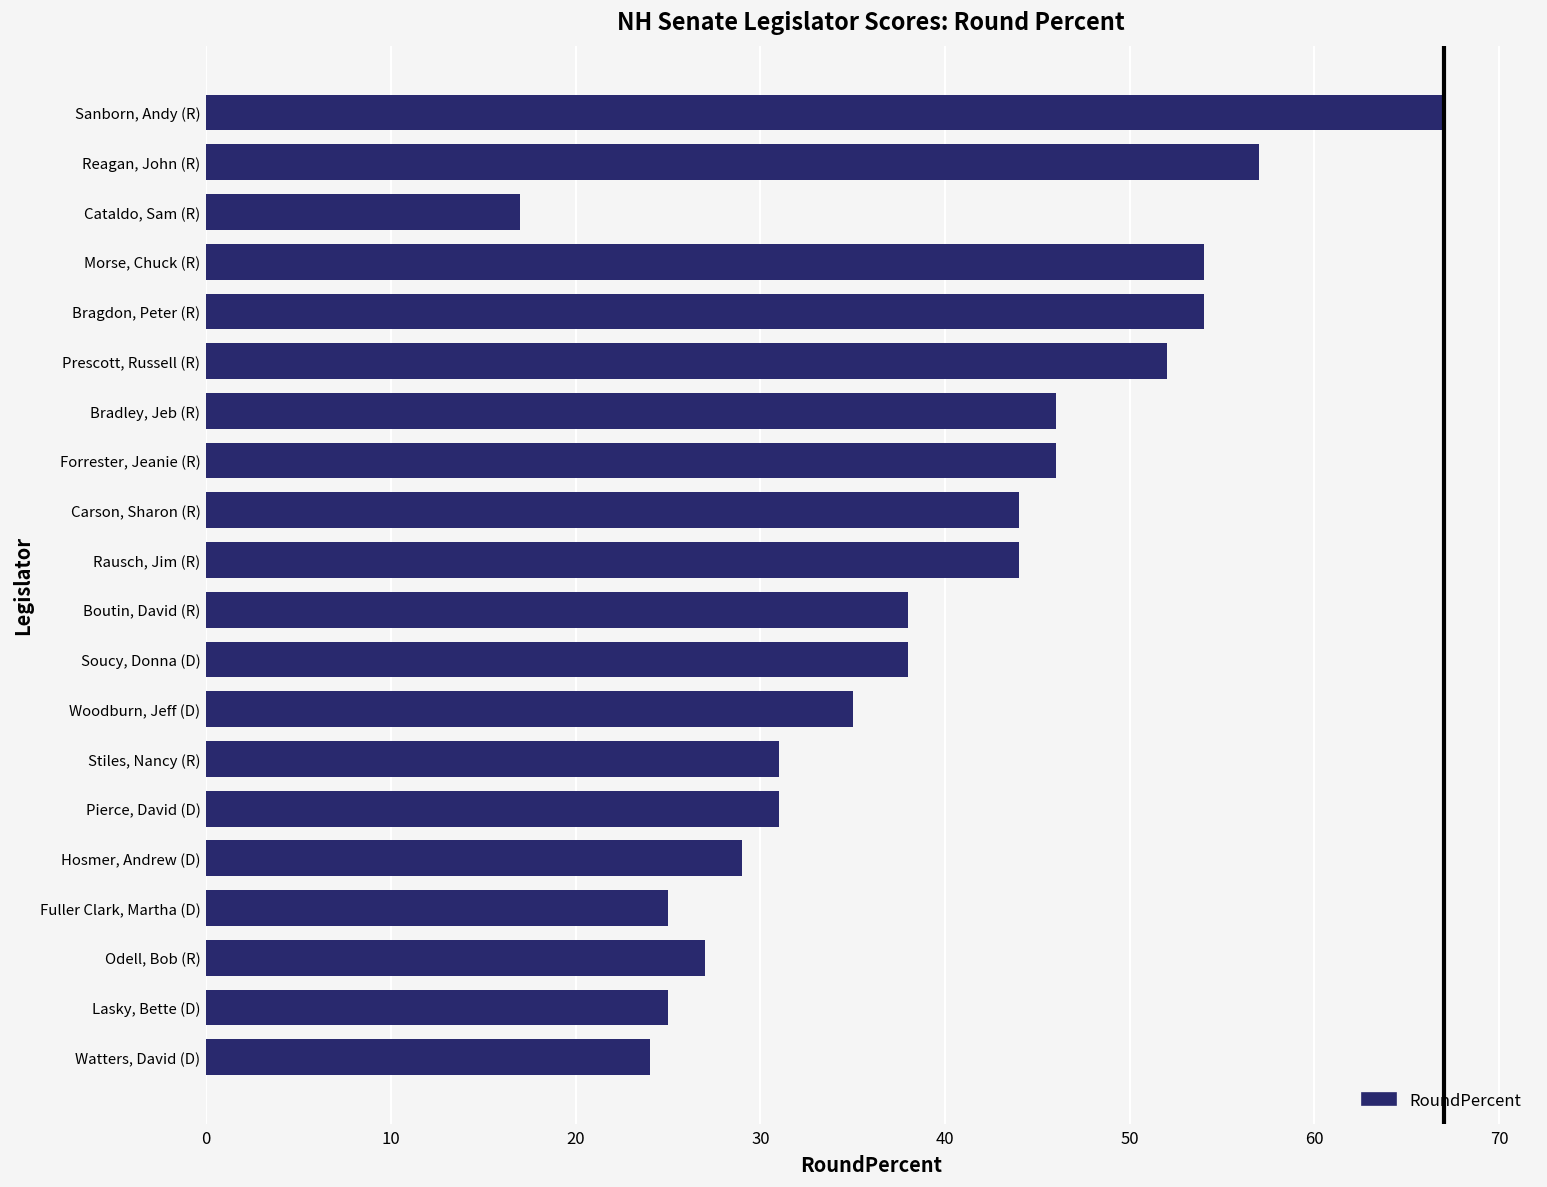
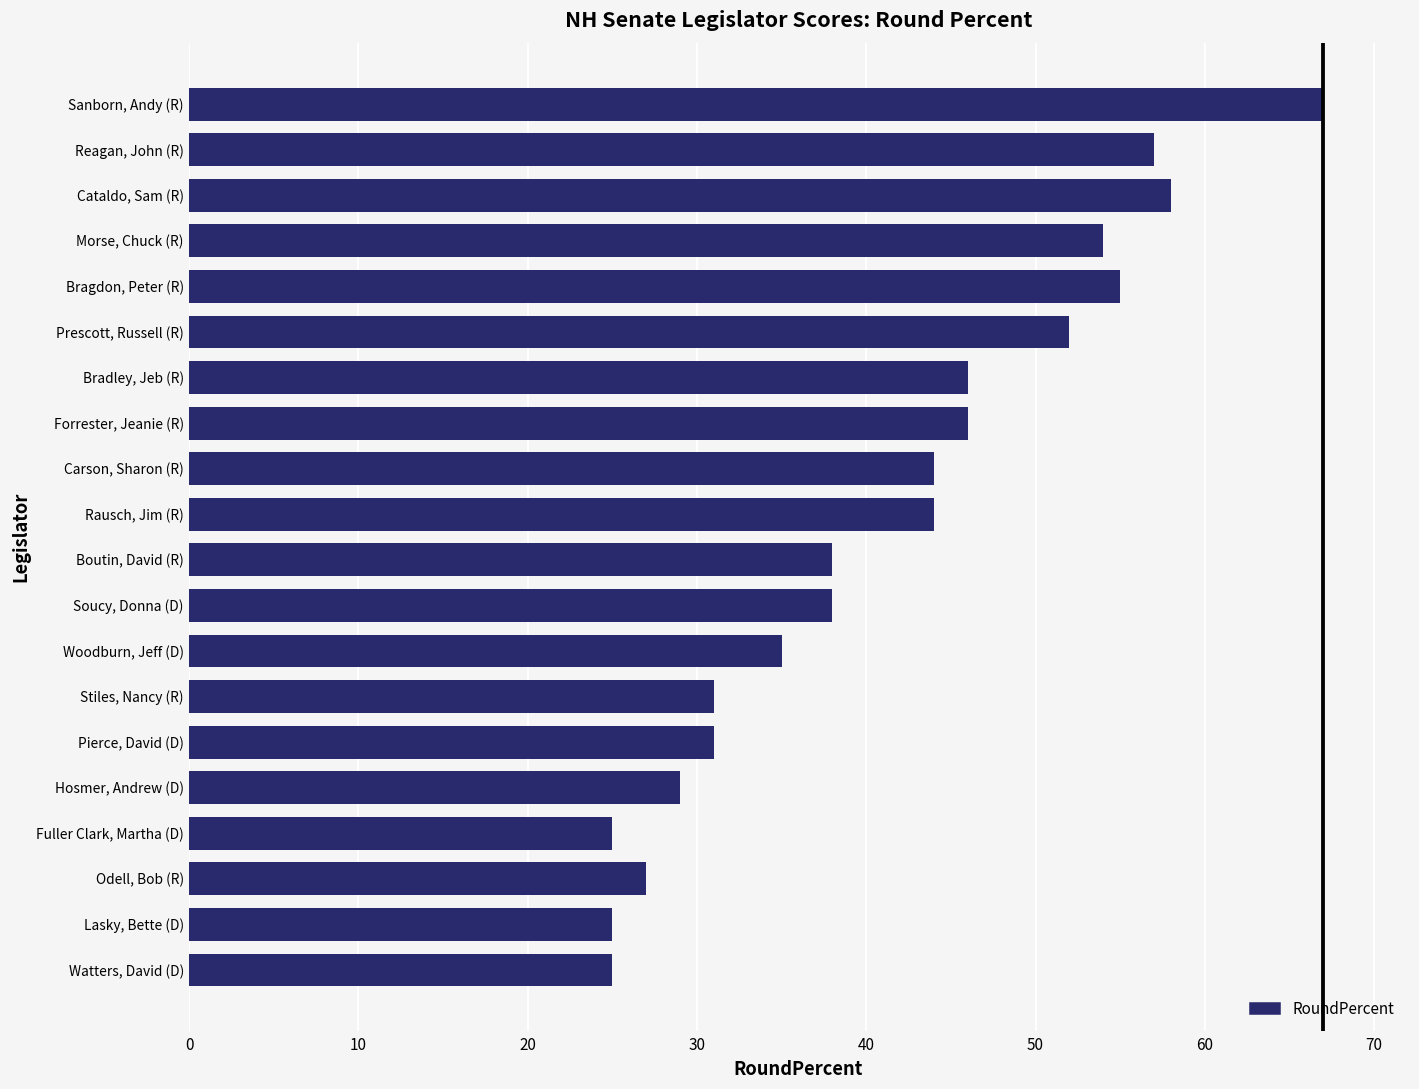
Cataldo, Sam (R): 17 -> 58
Bragdon, Peter (R): 54 -> 55
Watters, David (D): 24 -> 25
